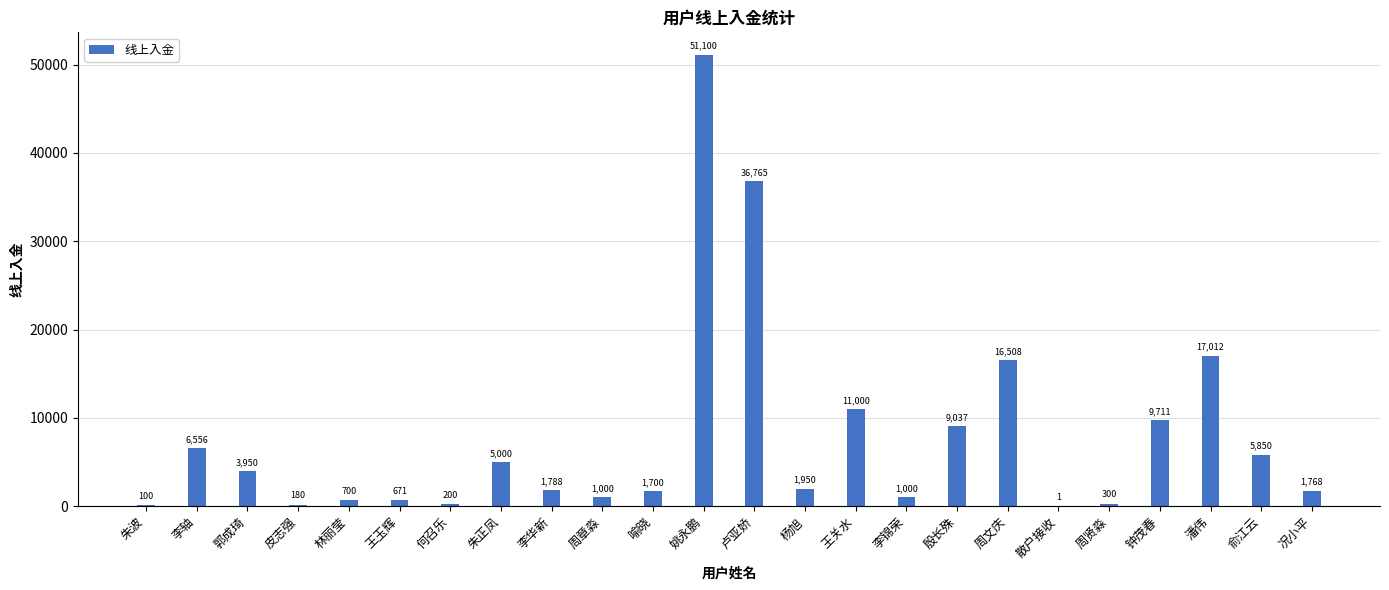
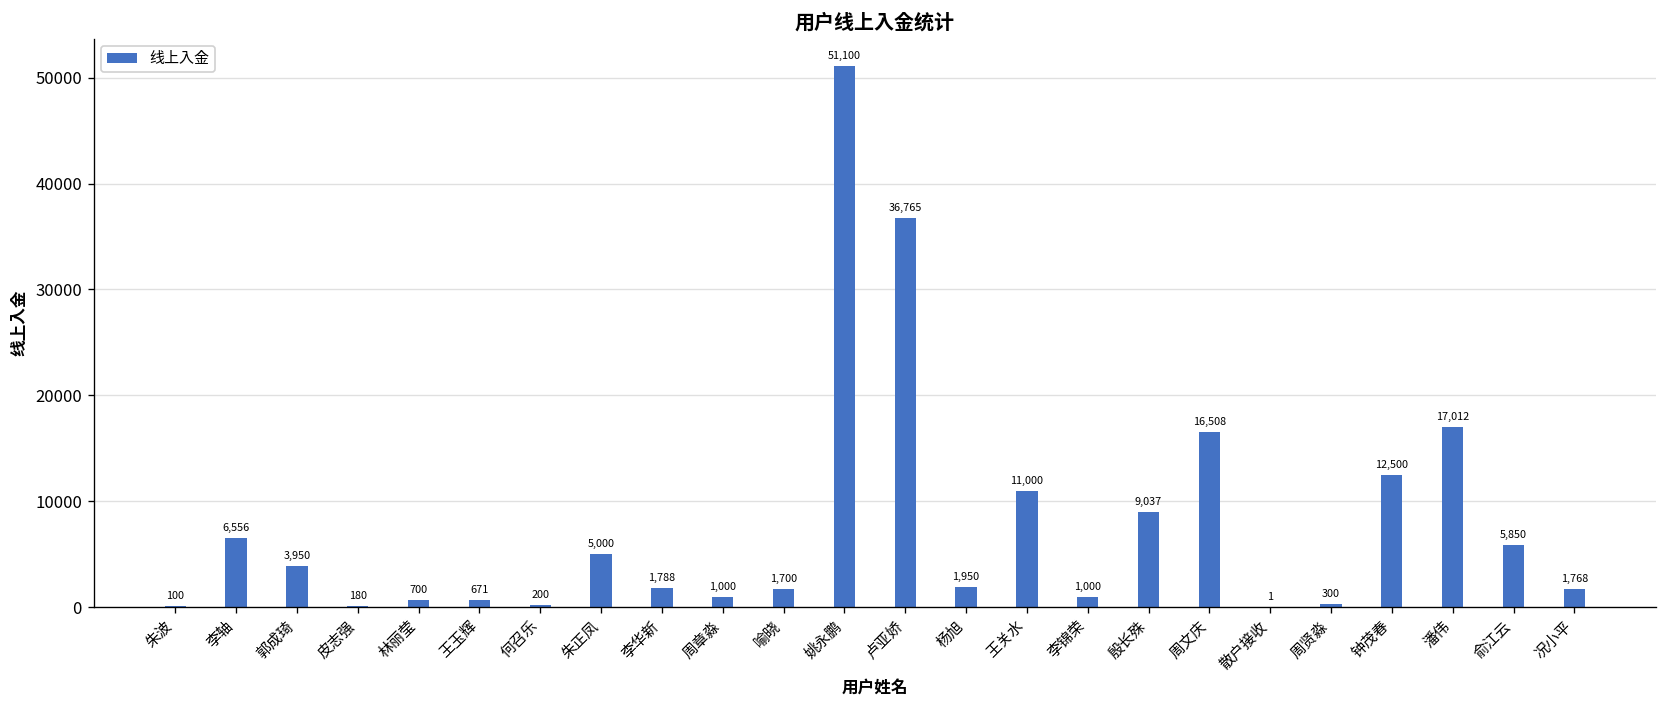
钟茂春: 9,711 -> 12,500
